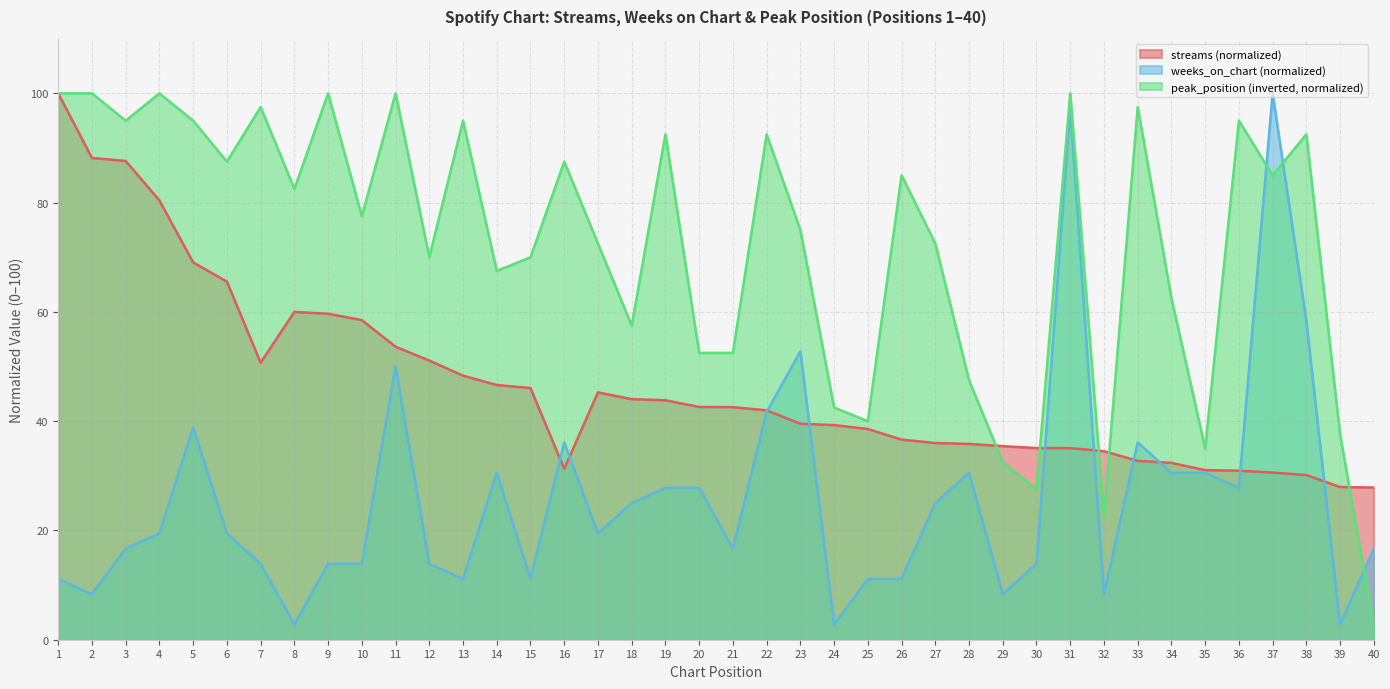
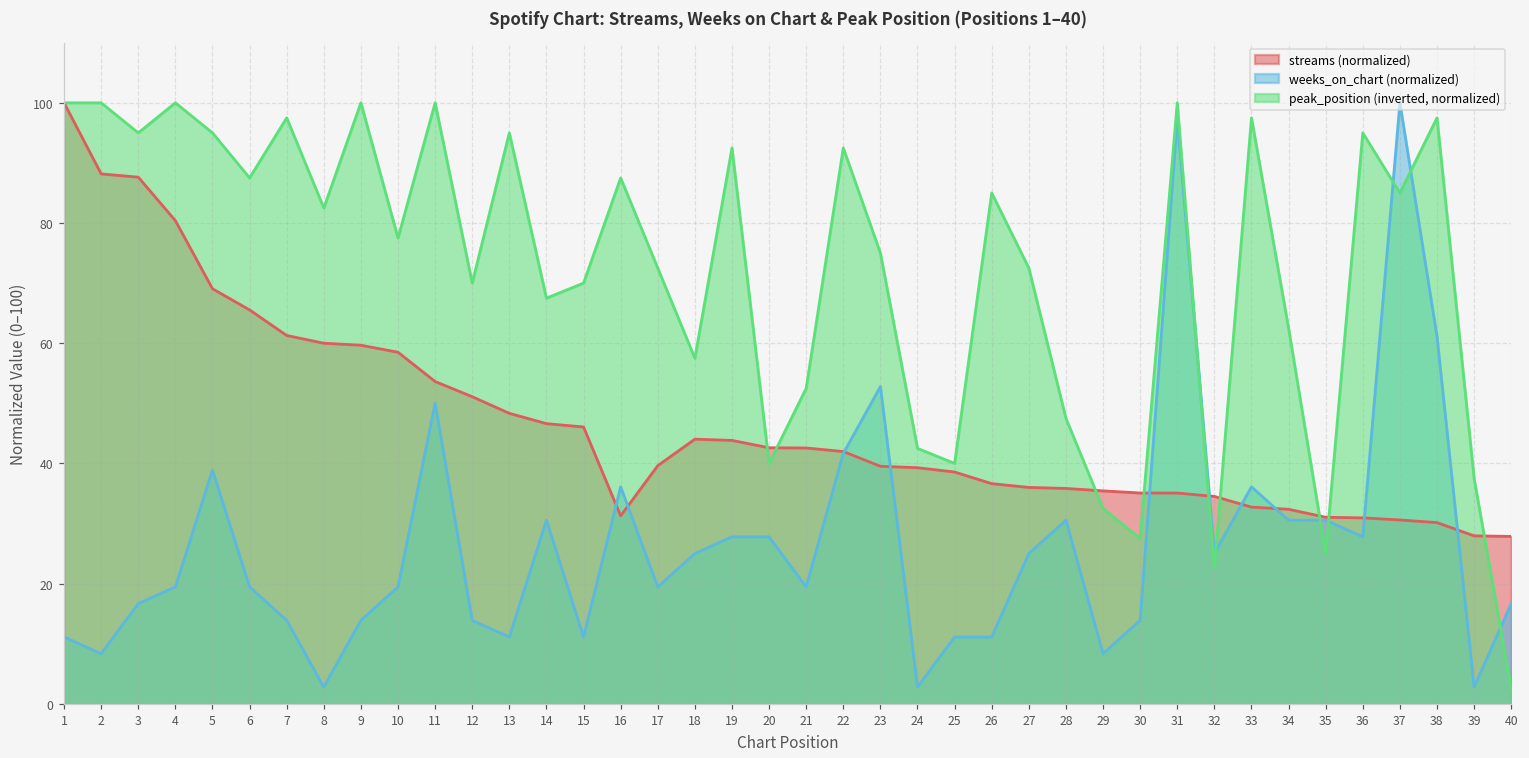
streams (normalized), 7: 51 -> 61
weeks_on_chart (normalized), 10: 14 -> 19
streams (normalized), 17: 45 -> 40
peak_position (inverted, normalized), 20: 53 -> 40
weeks_on_chart (normalized), 21: 17 -> 19
weeks_on_chart (normalized), 32: 8 -> 25
peak_position (inverted, normalized), 35: 35 -> 25
weeks_on_chart (normalized), 38: 58 -> 61
peak_position (inverted, normalized), 38: 93 -> 98
